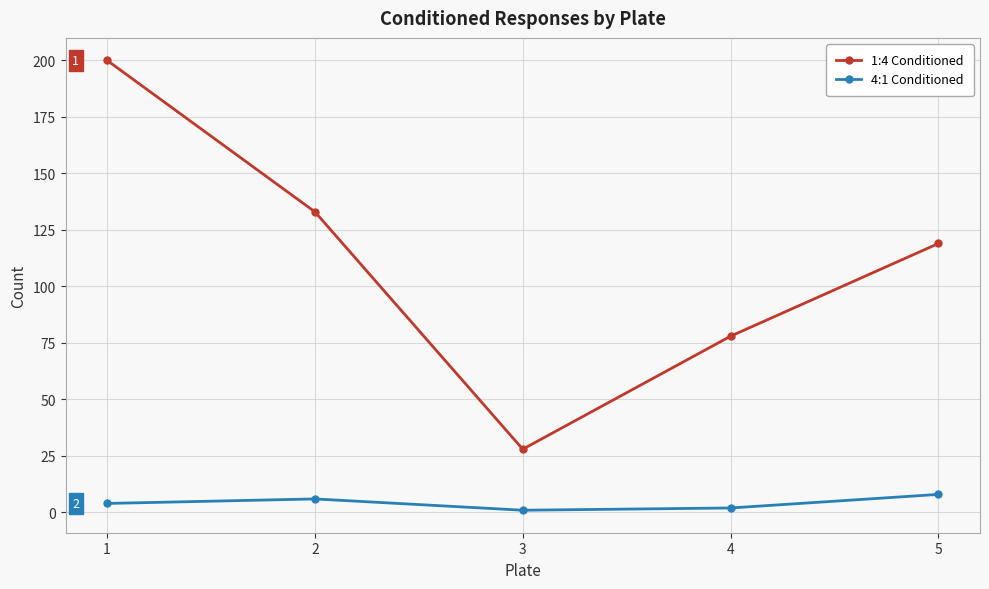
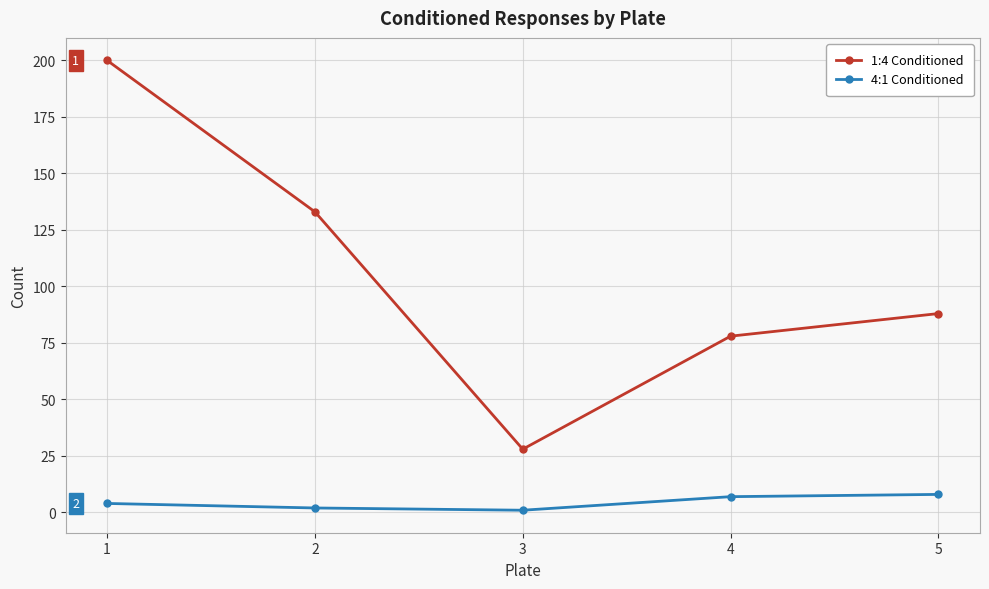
4:1 Conditioned, 2: 6 -> 2
4:1 Conditioned, 4: 2 -> 7
1:4 Conditioned, 5: 119 -> 88
